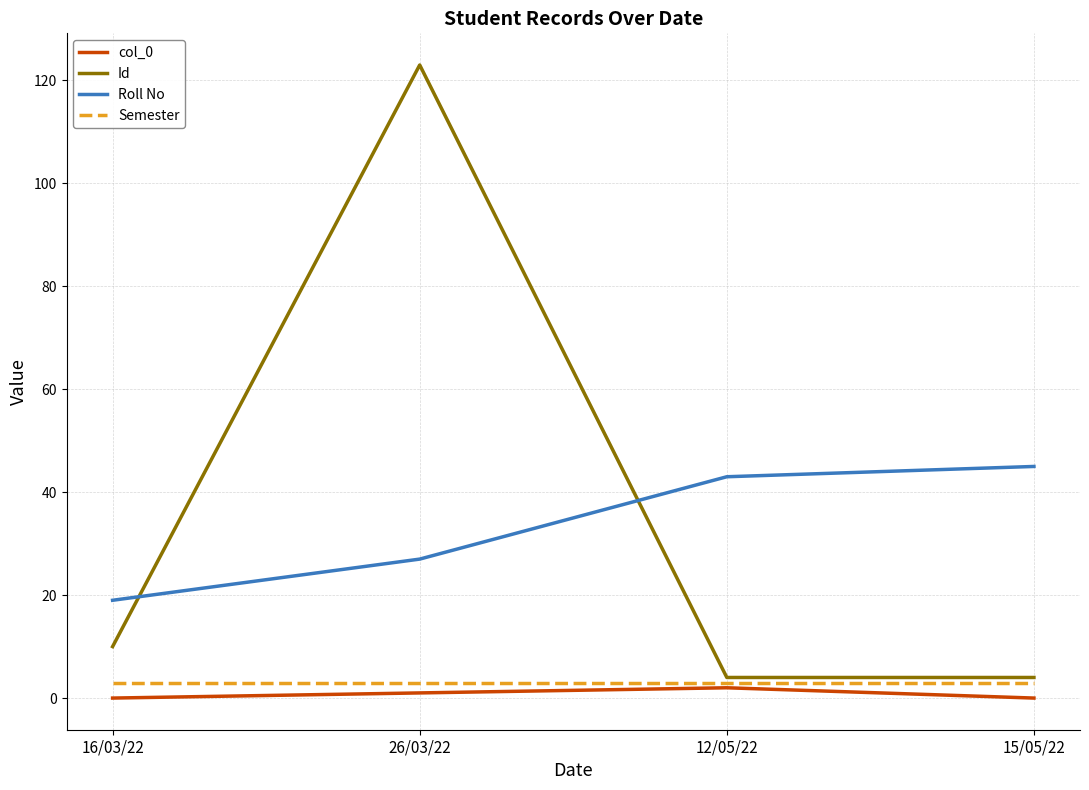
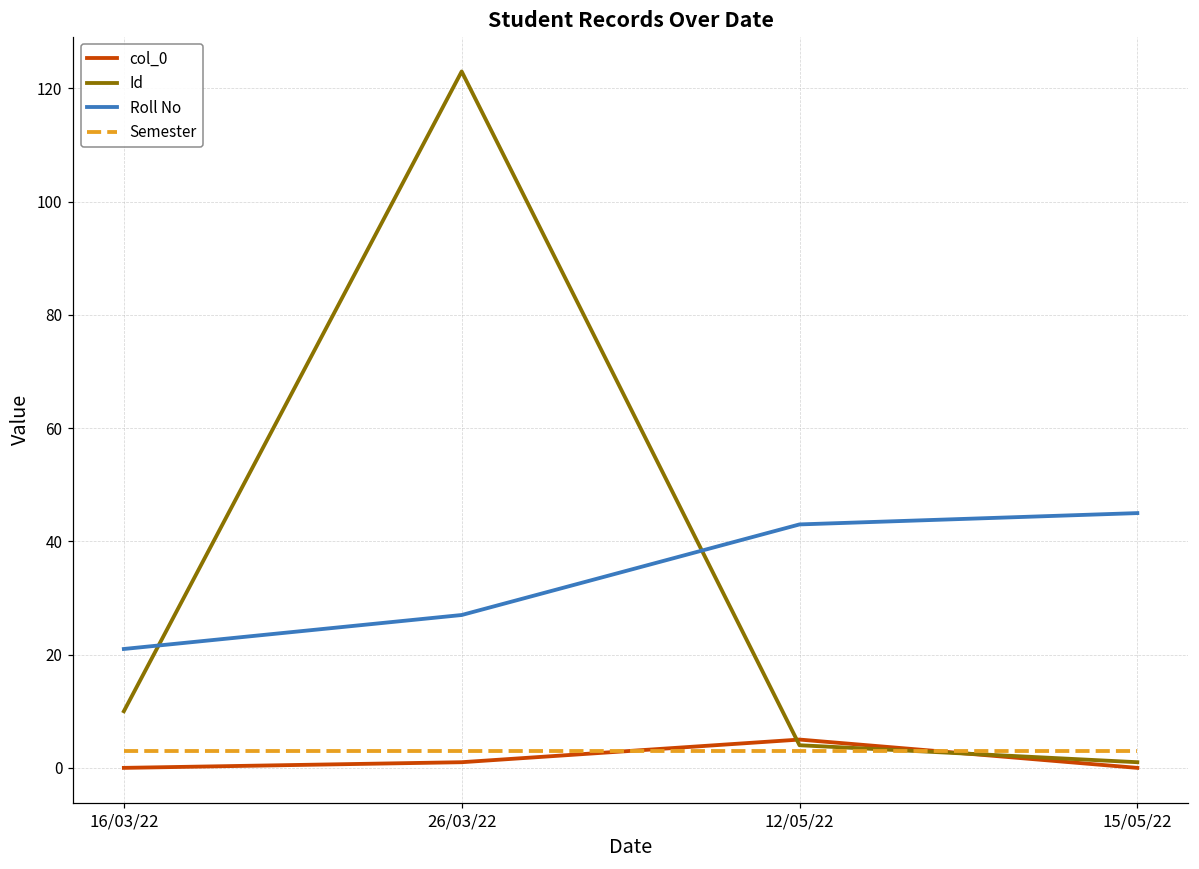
Roll No, 16/03/22: 19 -> 21
col_0, 12/05/22: 2 -> 5
Id, 15/05/22: 4 -> 1
